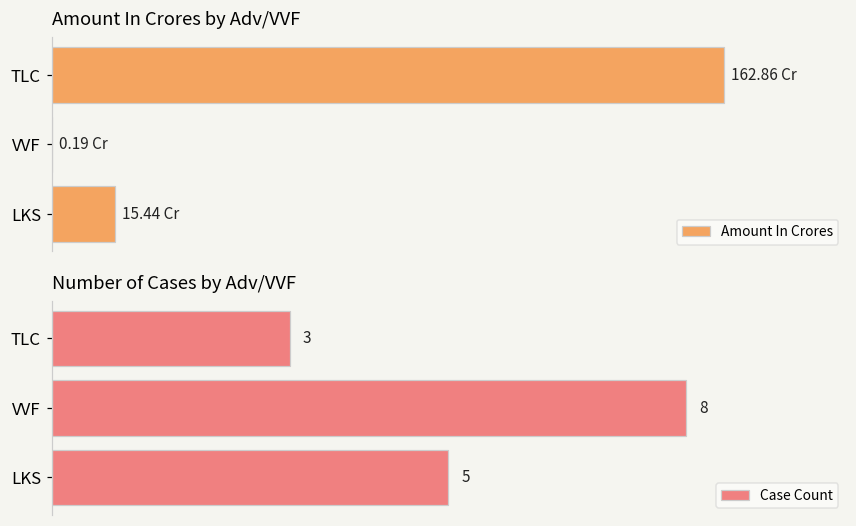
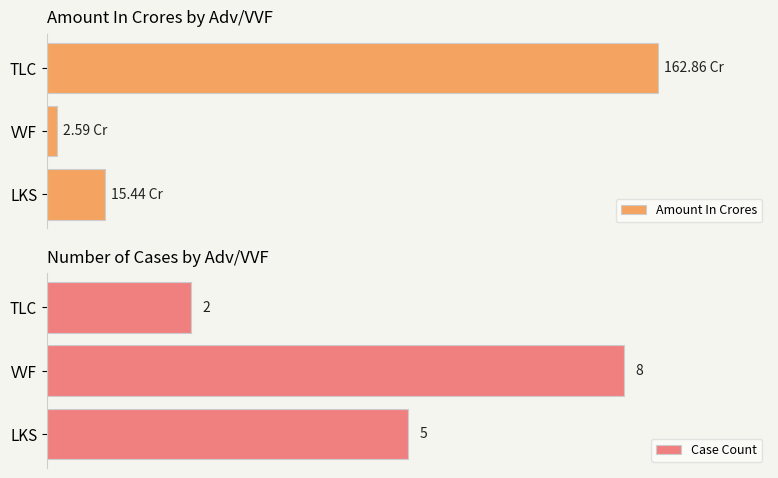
Amount In Crores by Adv/VVF, VVF: 0.19 -> 2.59
Number of Cases by Adv/VVF, TLC: 3 -> 2
